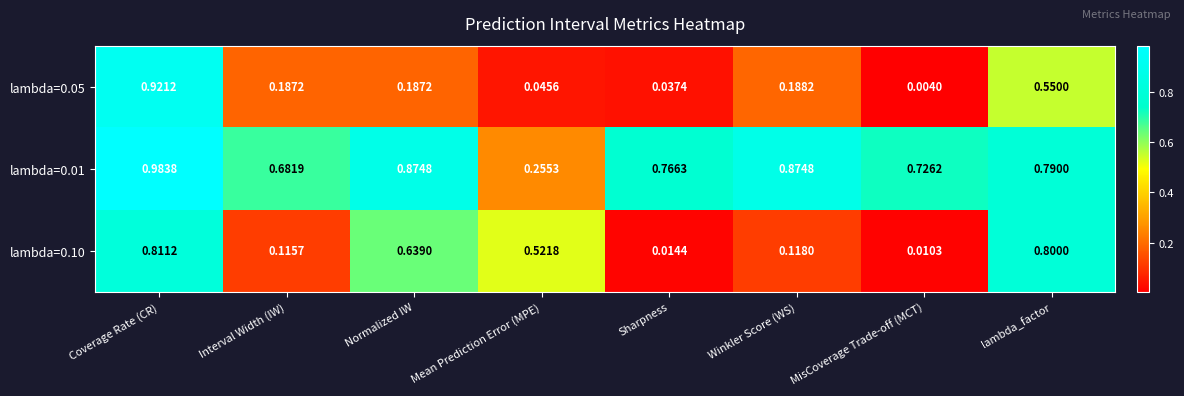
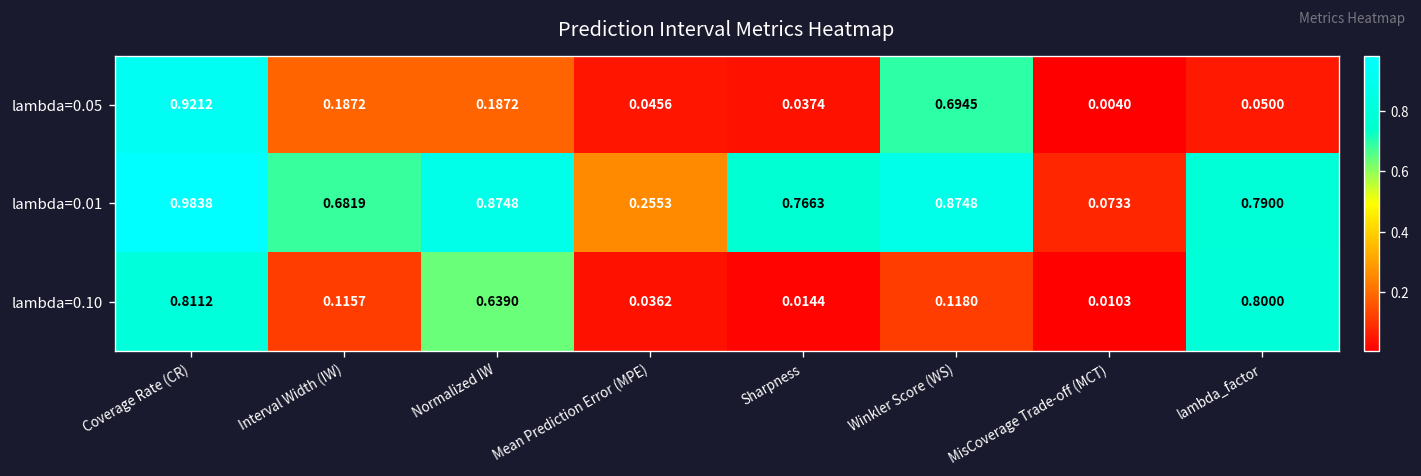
lambda=0.05, Winkler Score (WS): 0.1882 -> 0.6945
lambda=0.05, lambda_factor: 0.5500 -> 0.0500
lambda=0.01, MisCoverage Trade-off (MCT): 0.7262 -> 0.0733
lambda=0.10, Mean Prediction Error (MPE): 0.5218 -> 0.0362
